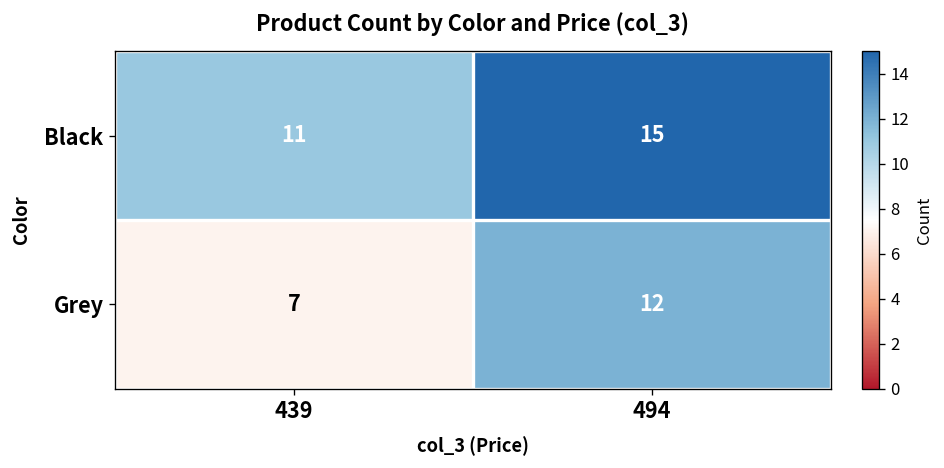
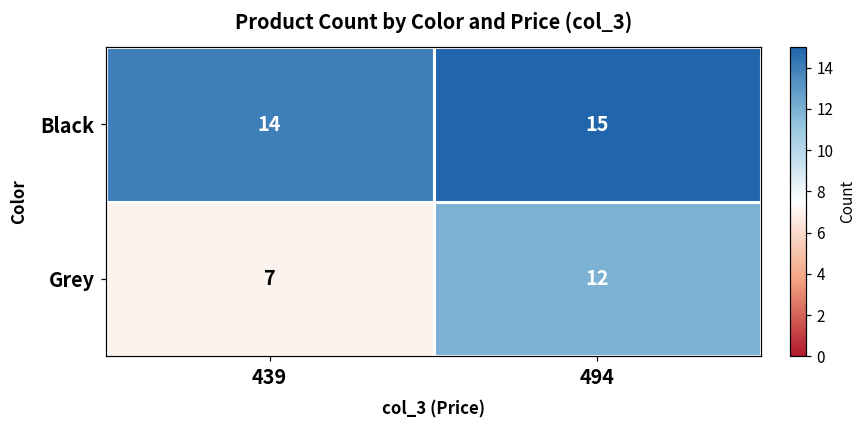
Black, 439: 11 -> 14
